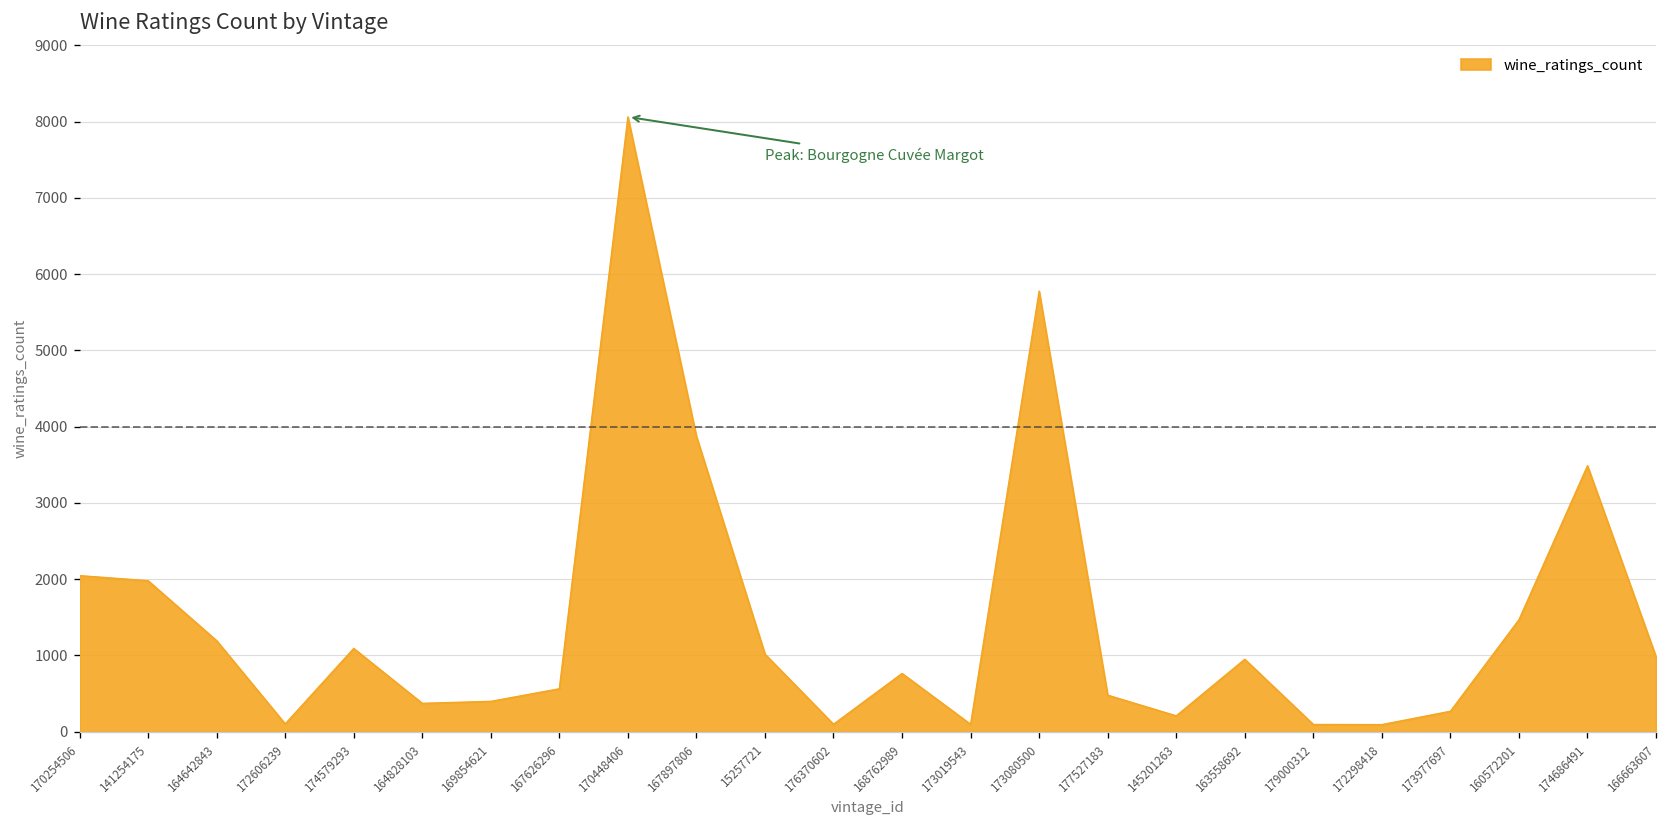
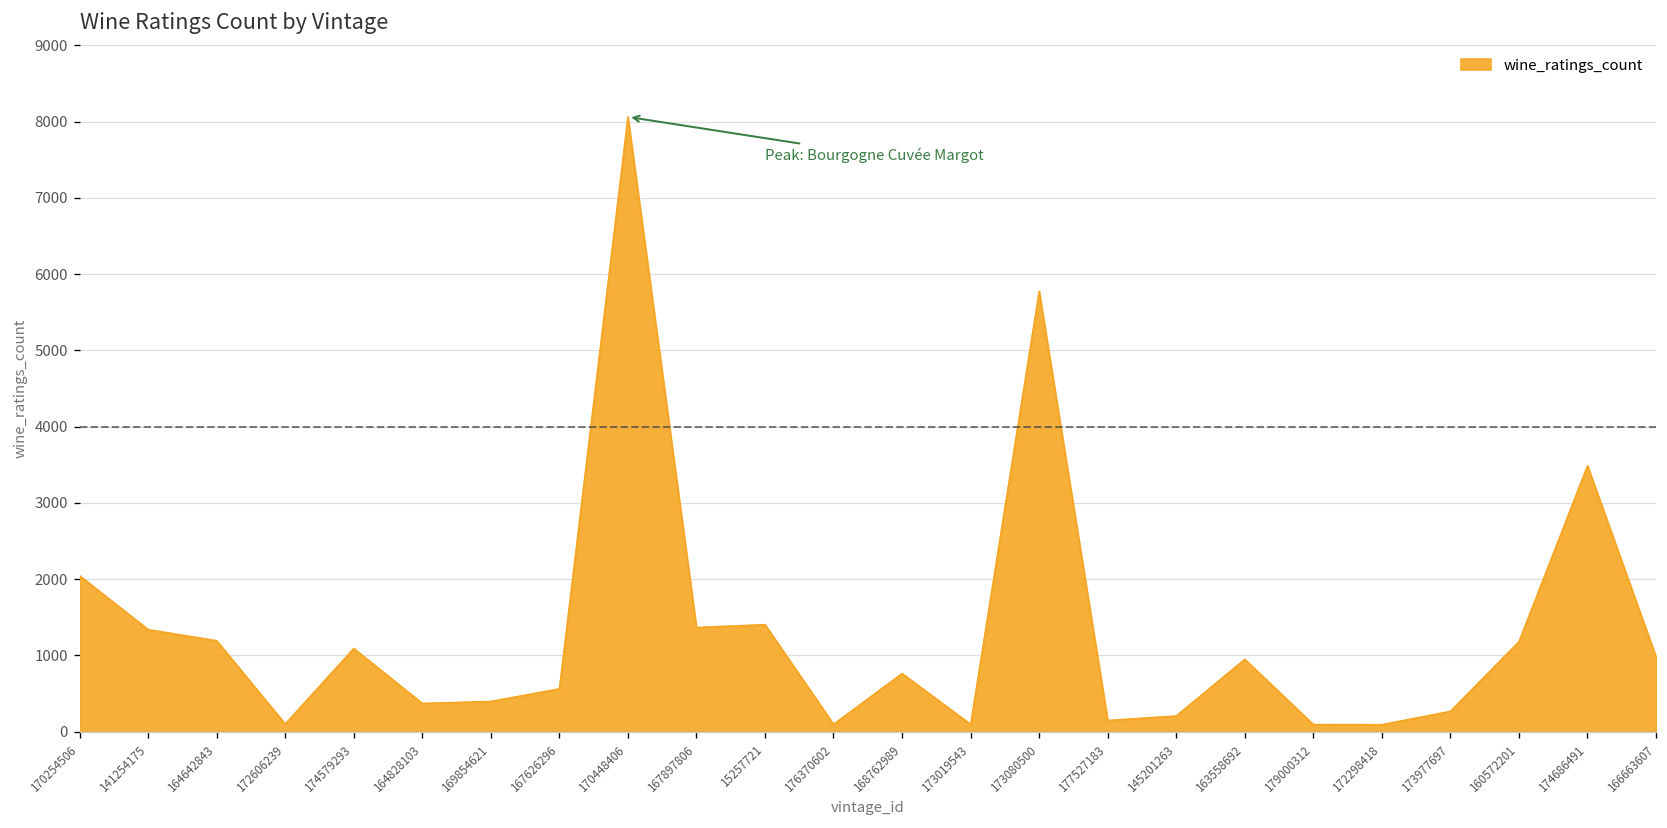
141254175: 2000 -> 1300
167897806: 3900 -> 1400
15257721: 1000 -> 1400
177527183: 500 -> 100
160572201: 1500 -> 1200
